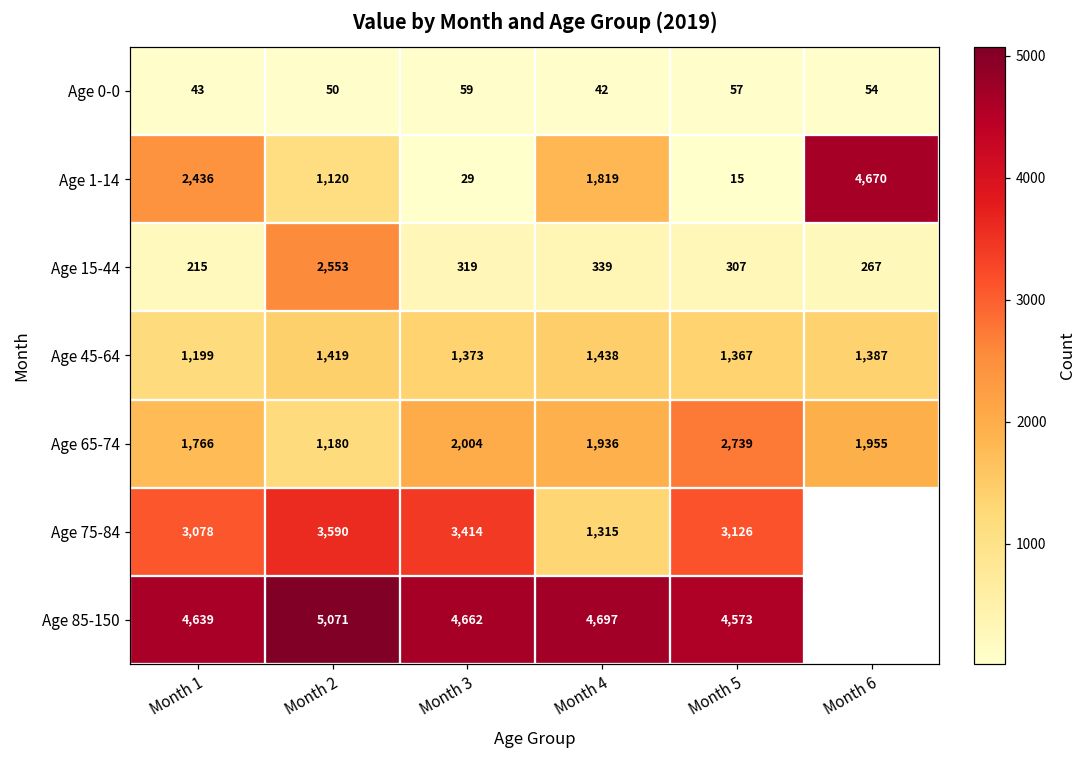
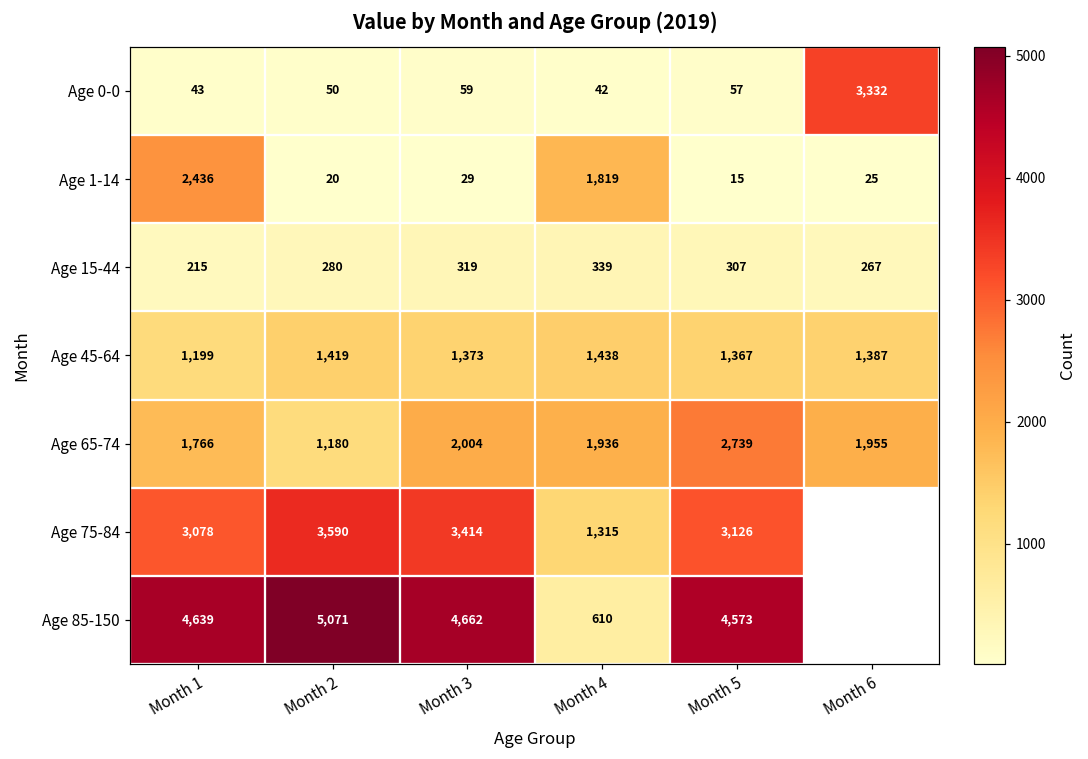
Age 0-0, Month 6: 54 -> 3,332
Age 1-14, Month 2: 1,120 -> 20
Age 1-14, Month 6: 4,670 -> 25
Age 15-44, Month 2: 2,553 -> 280
Age 85-150, Month 4: 4,697 -> 610
